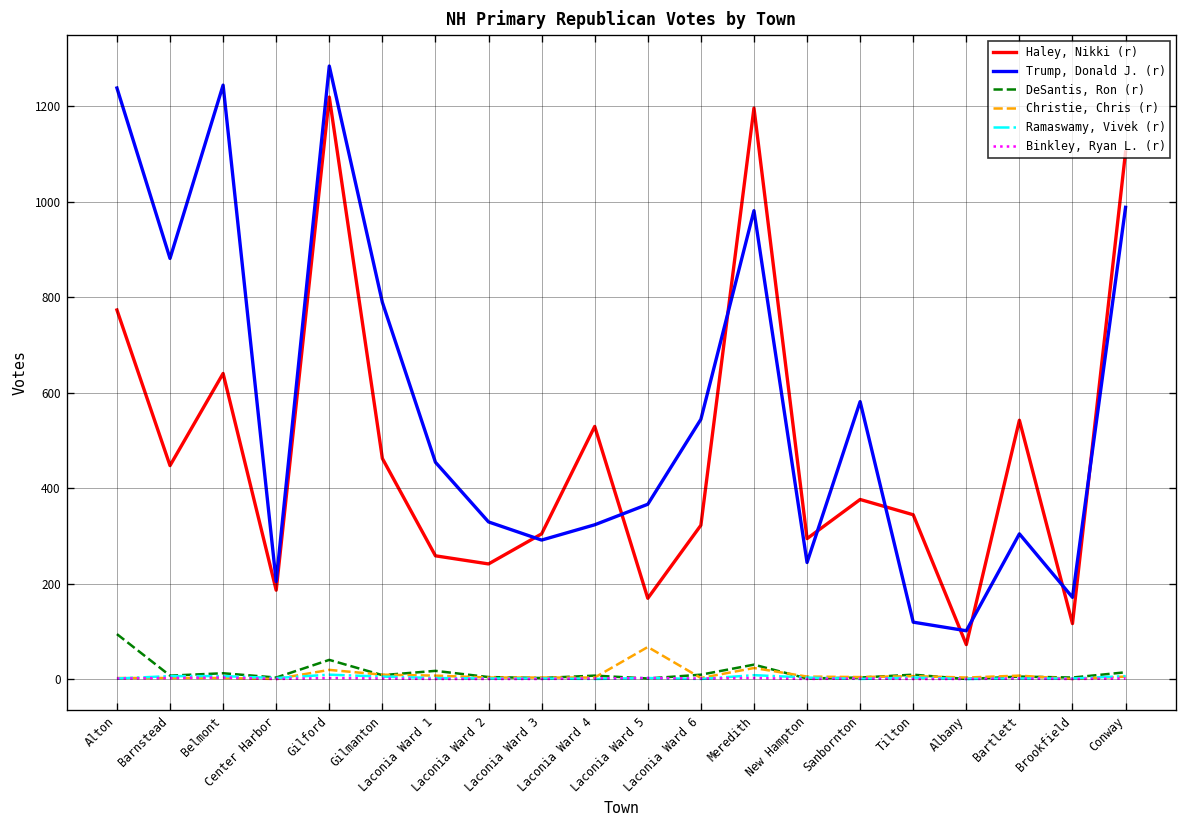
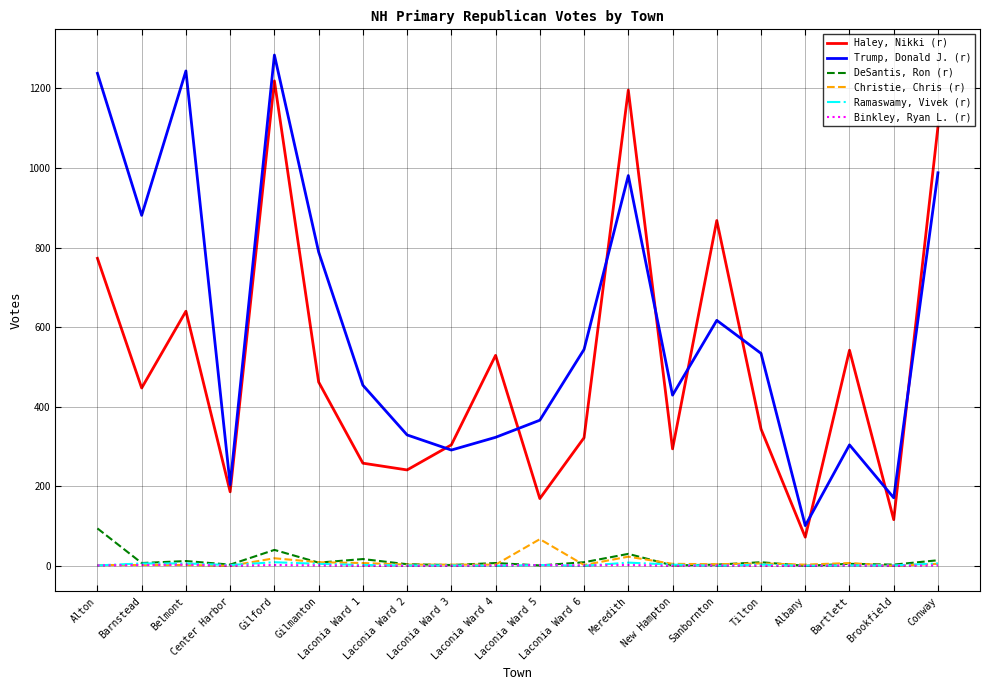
Trump, Donald J. (r), New Hampton: 240 -> 430
Haley, Nikki (r), Sanbornton: 380 -> 870
Trump, Donald J. (r), Sanbornton: 580 -> 620
Trump, Donald J. (r), Tilton: 120 -> 530
